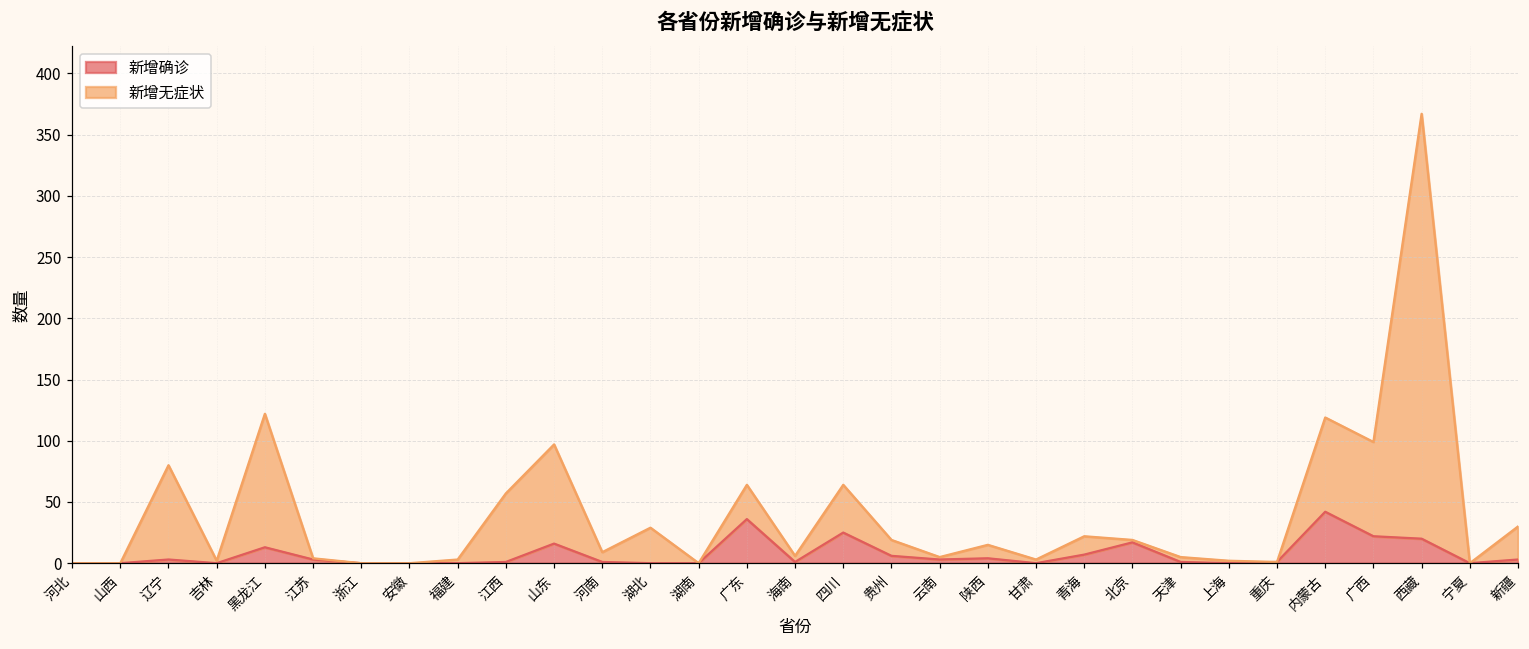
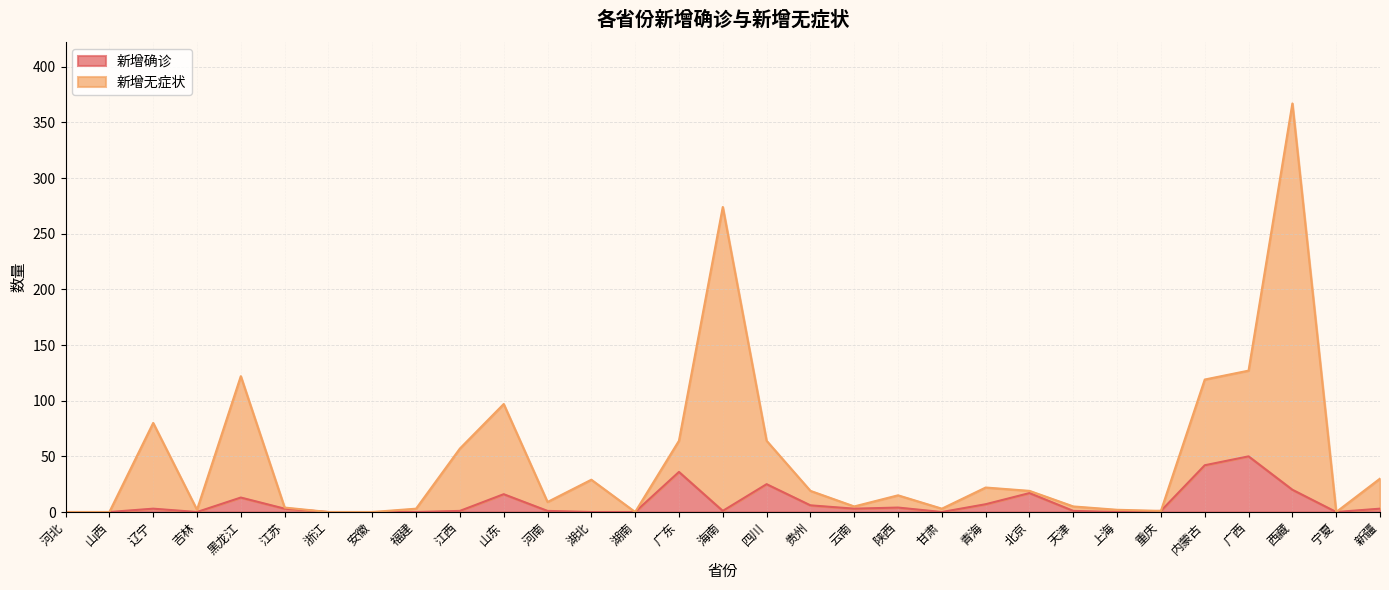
新增无症状, 海南: 5 -> 273
新增确诊, 广西: 22 -> 50
